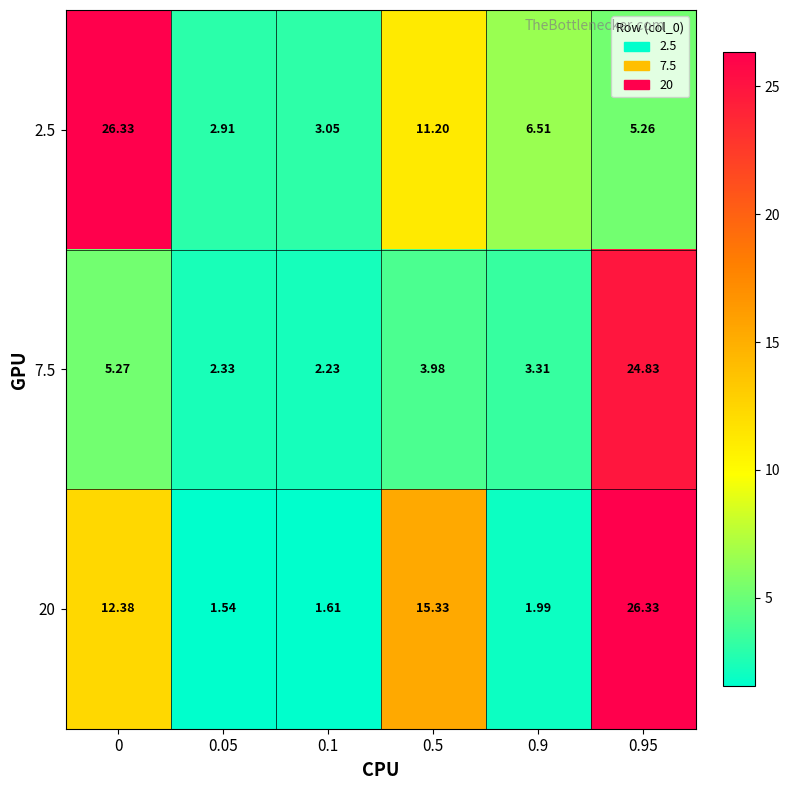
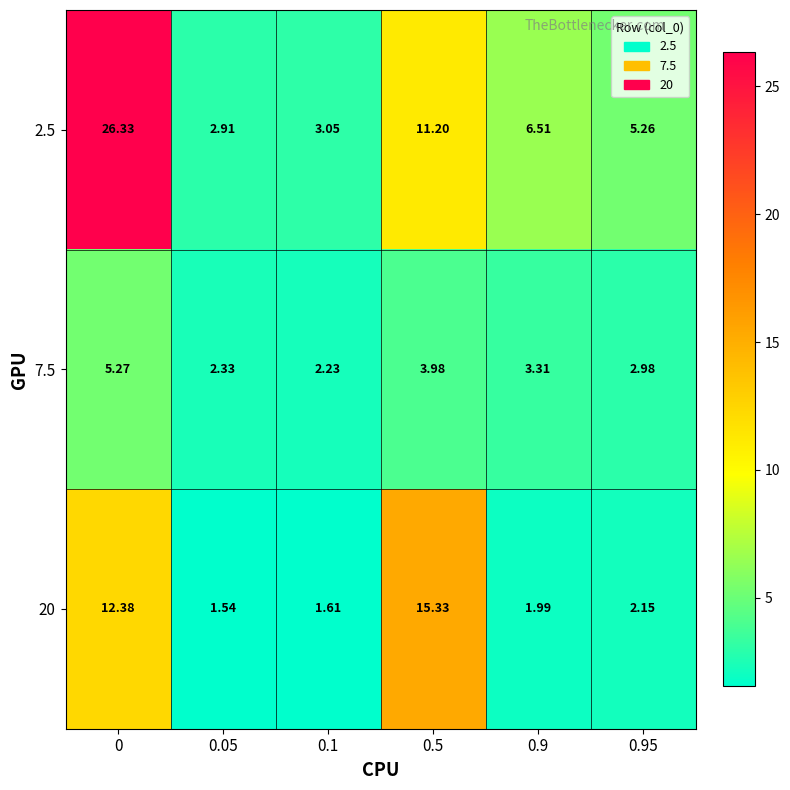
7.5, 0.95: 24.83 -> 2.98
20, 0.95: 26.33 -> 2.15
